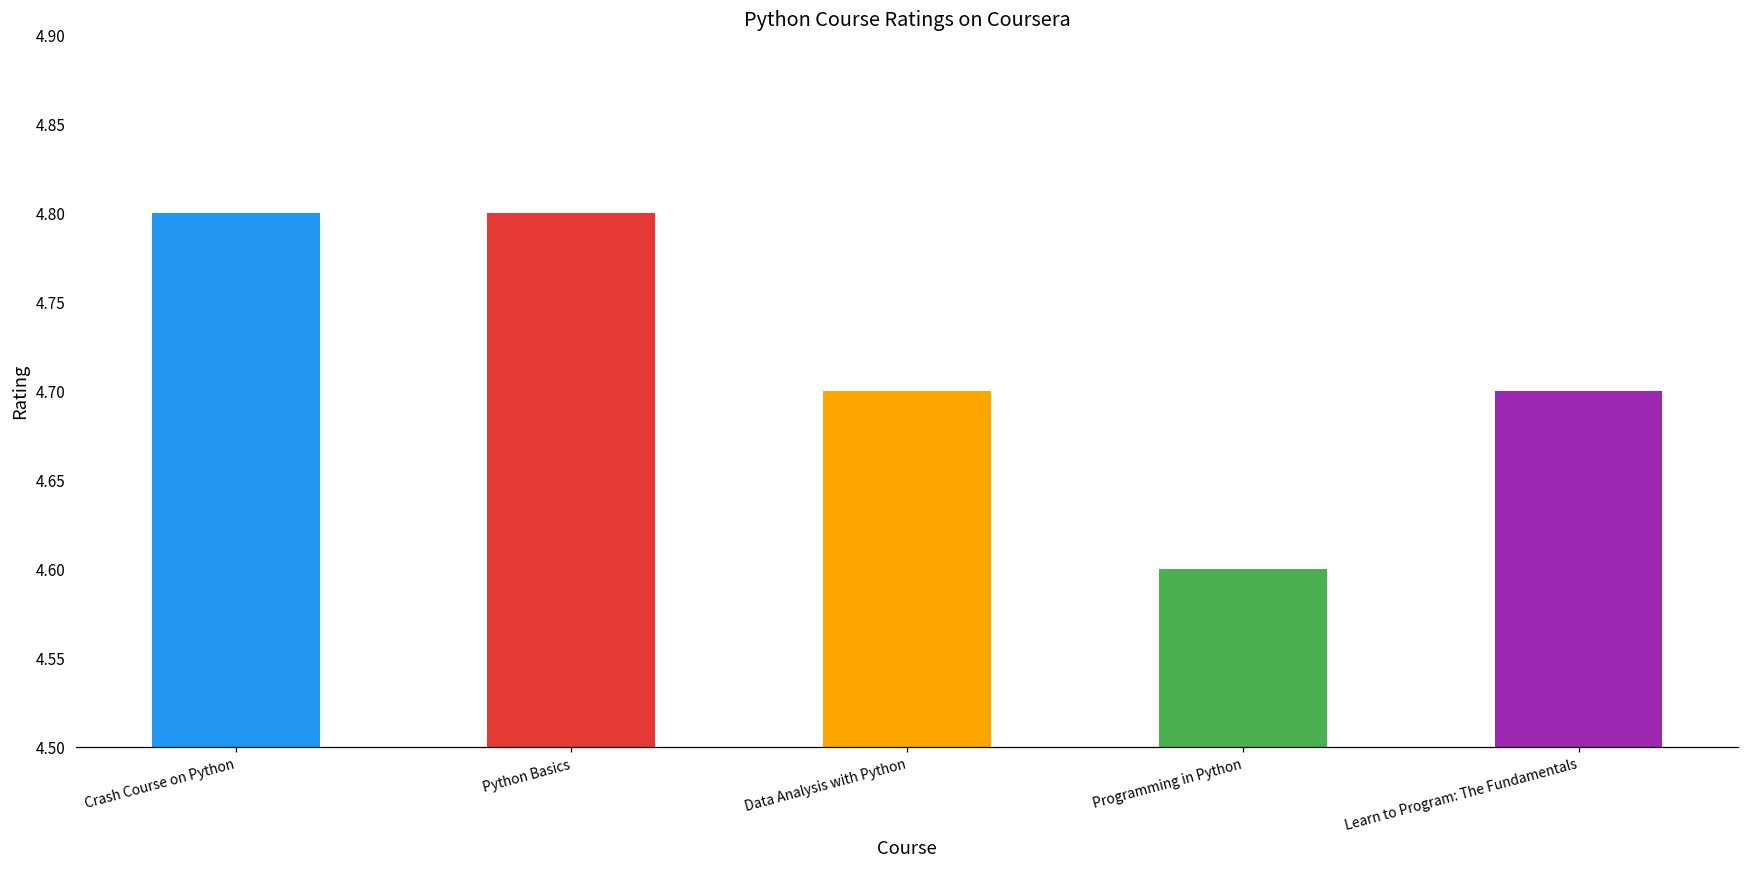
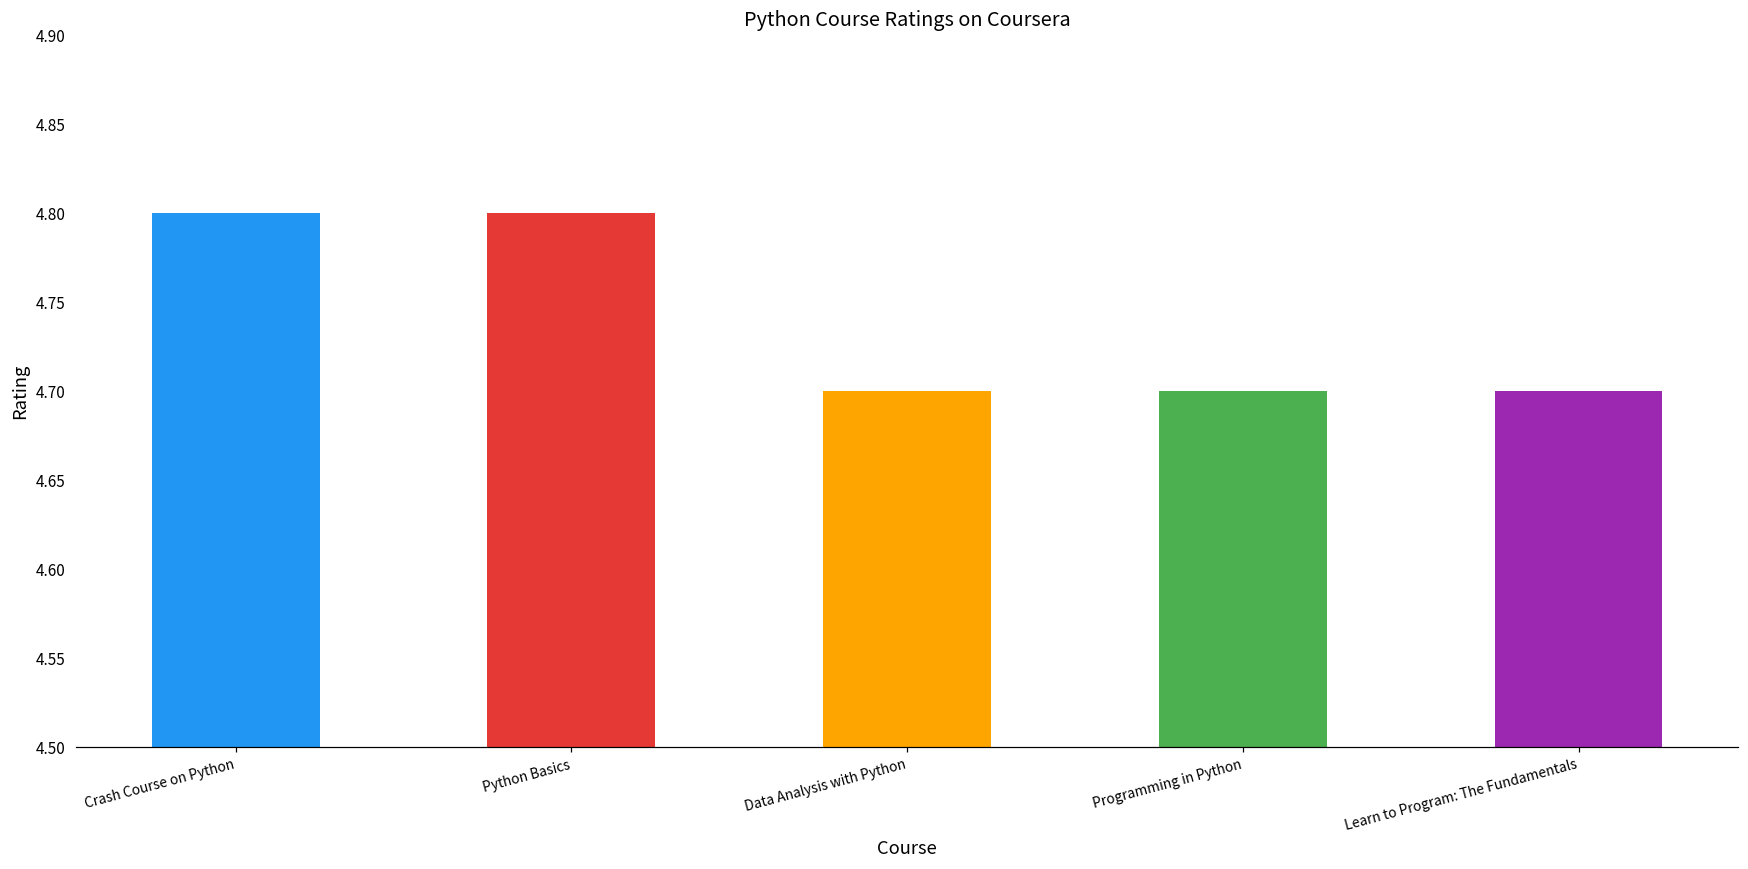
Programming in Python: 4.6 -> 4.7
